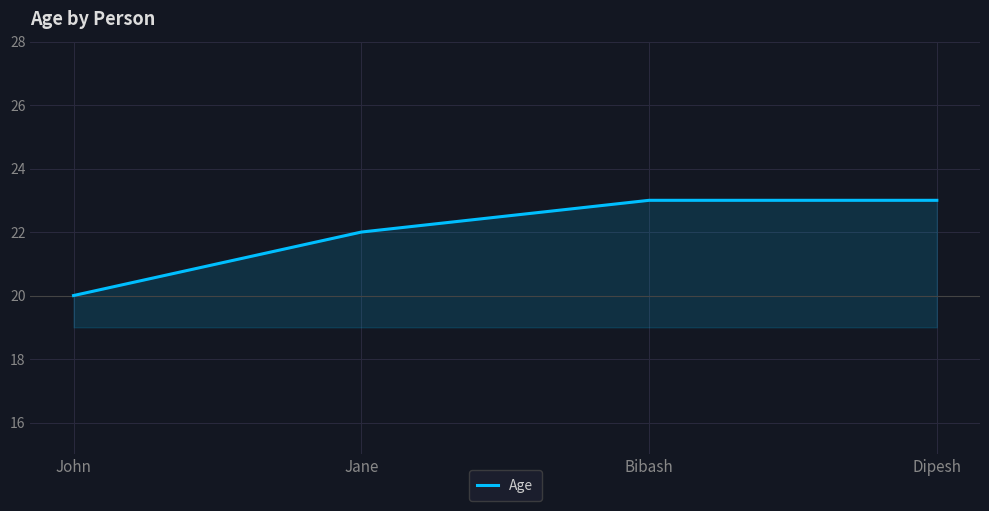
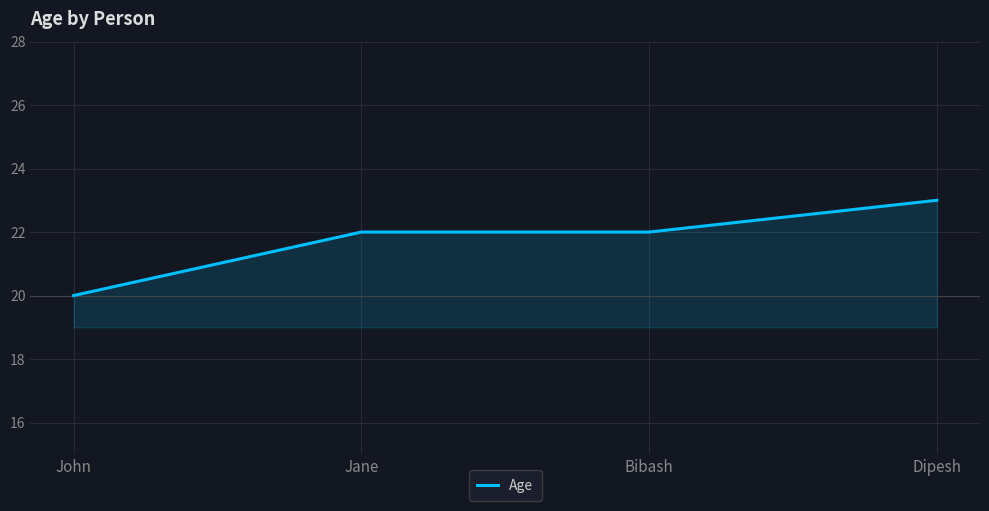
Bibash: 23 -> 22
